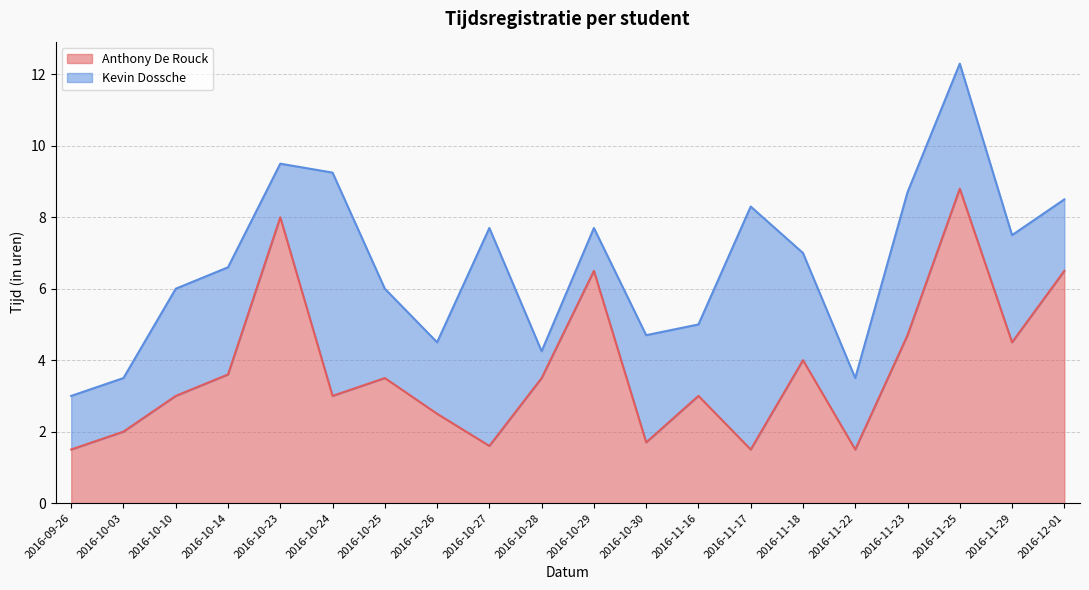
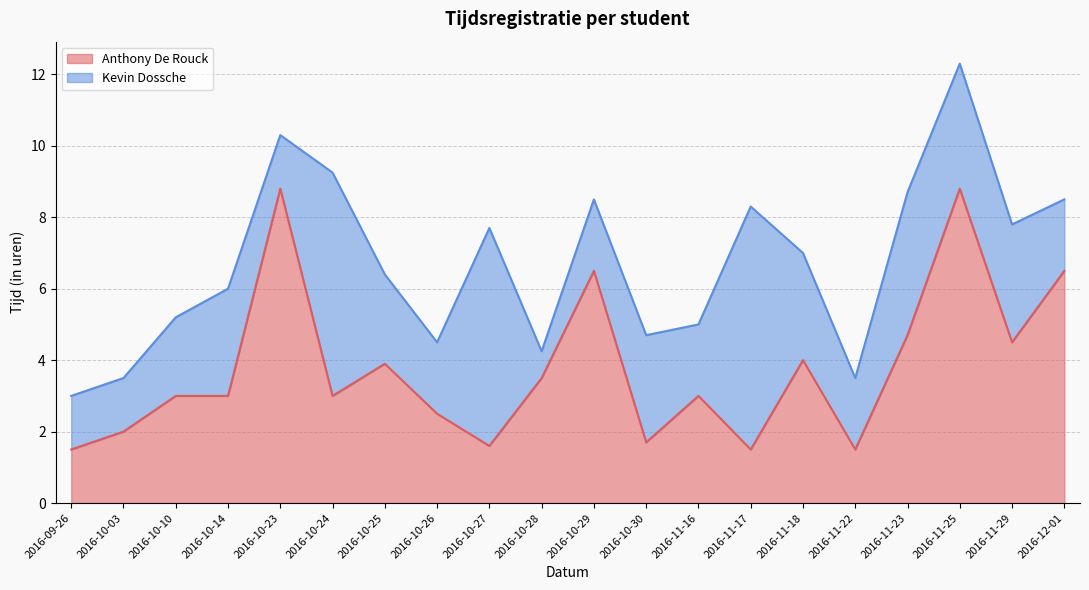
Kevin Dossche, 2016-10-10: 3.0 -> 2.2
Anthony De Rouck, 2016-10-14: 3.6 -> 3.0
Anthony De Rouck, 2016-10-23: 8.0 -> 8.8
Anthony De Rouck, 2016-10-25: 3.5 -> 3.9
Kevin Dossche, 2016-10-29: 1.2 -> 2.0
Kevin Dossche, 2016-11-29: 3.0 -> 3.3
